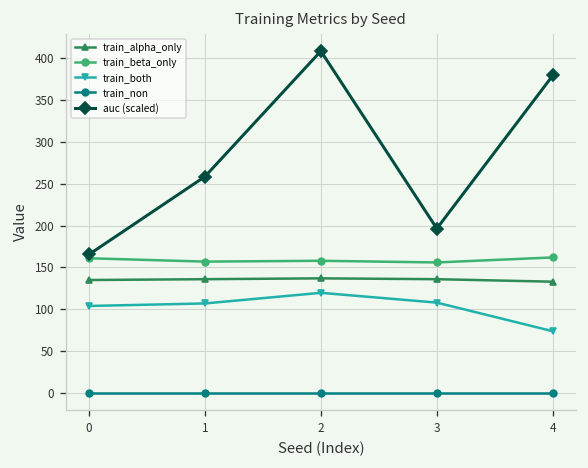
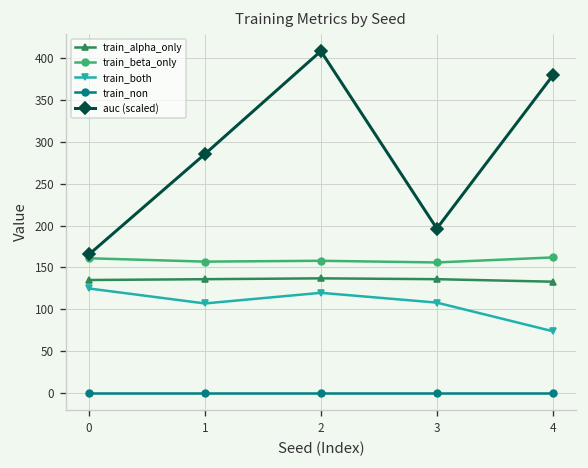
train_both, 0: 100 -> 120
auc (scaled), 1: 260 -> 290
